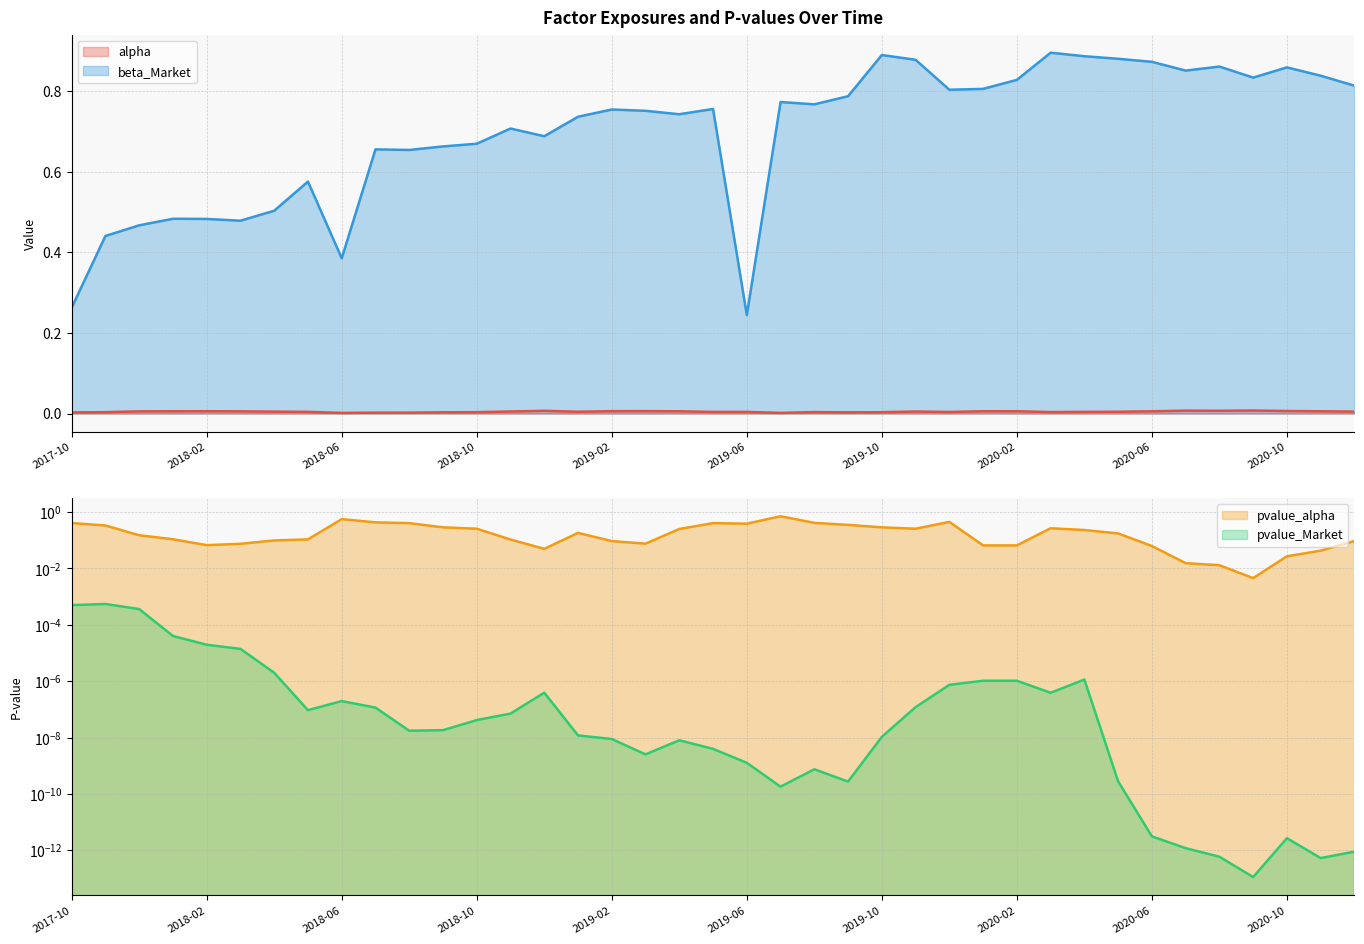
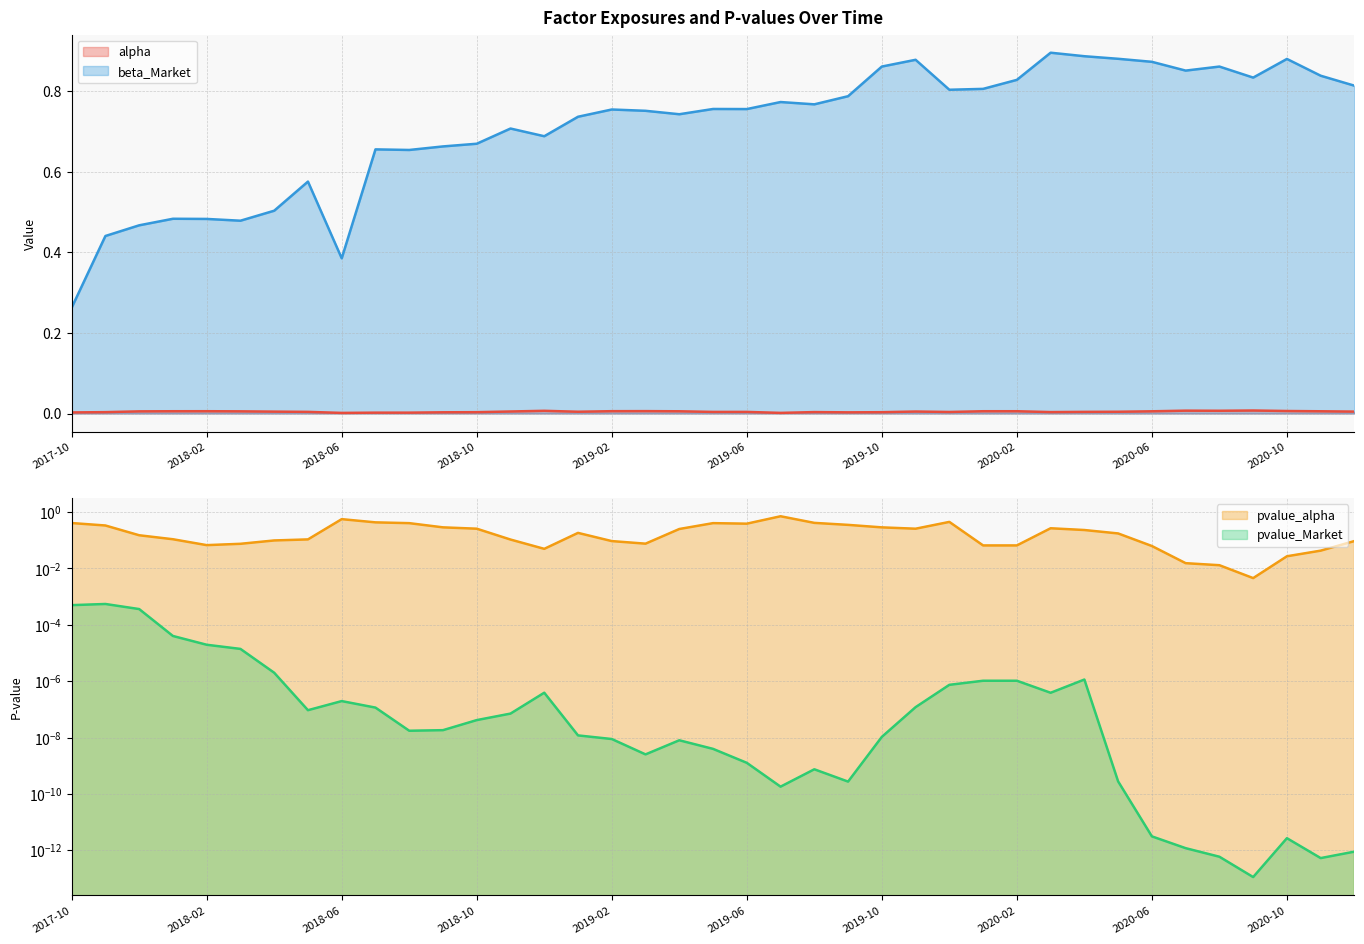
Factor Exposures and P-values Over Time, beta_Market, 2019-06: 0.24 -> 0.76
Factor Exposures and P-values Over Time, beta_Market, 2019-10: 0.89 -> 0.86
Factor Exposures and P-values Over Time, beta_Market, 2020-10: 0.86 -> 0.88
